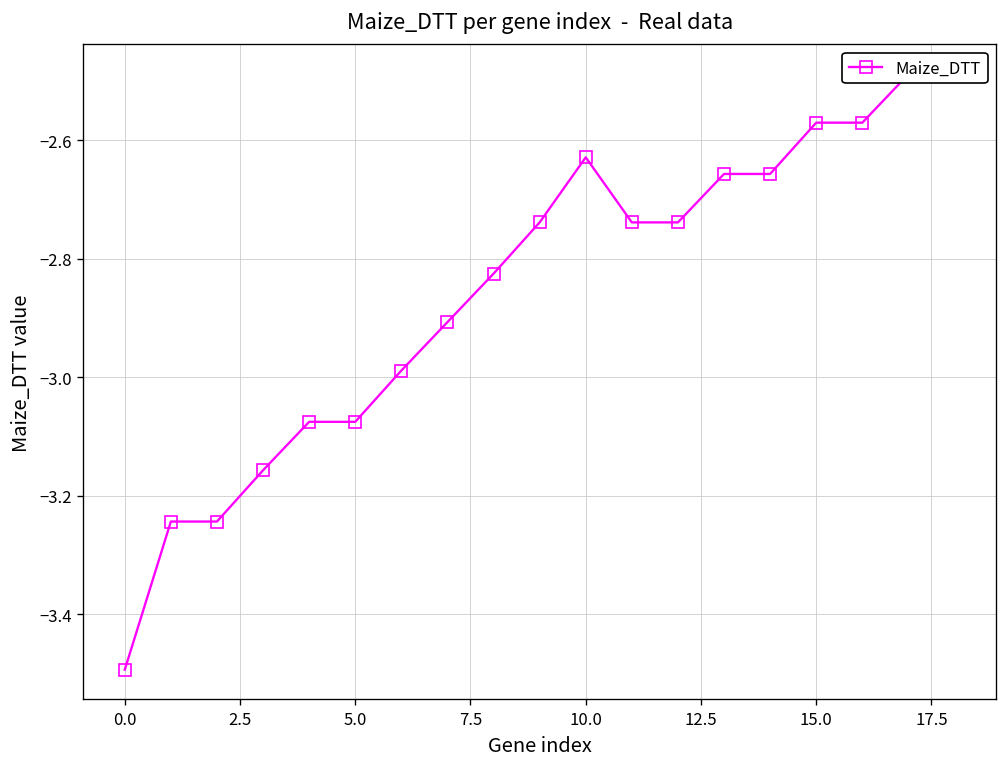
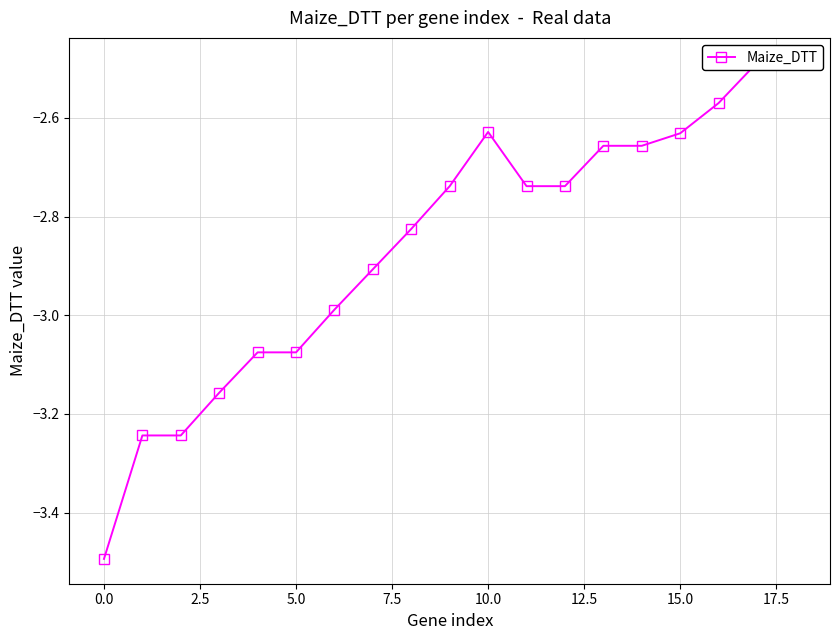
15.0: -2.57 -> -2.63
